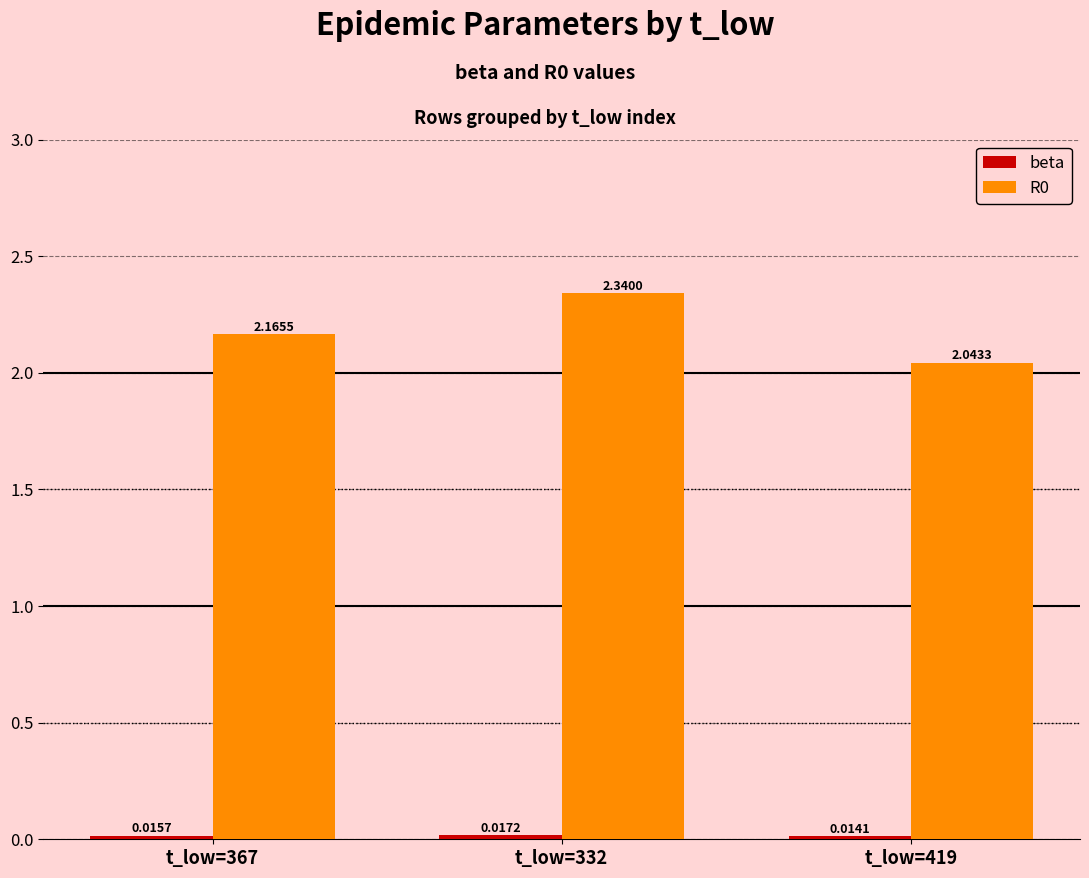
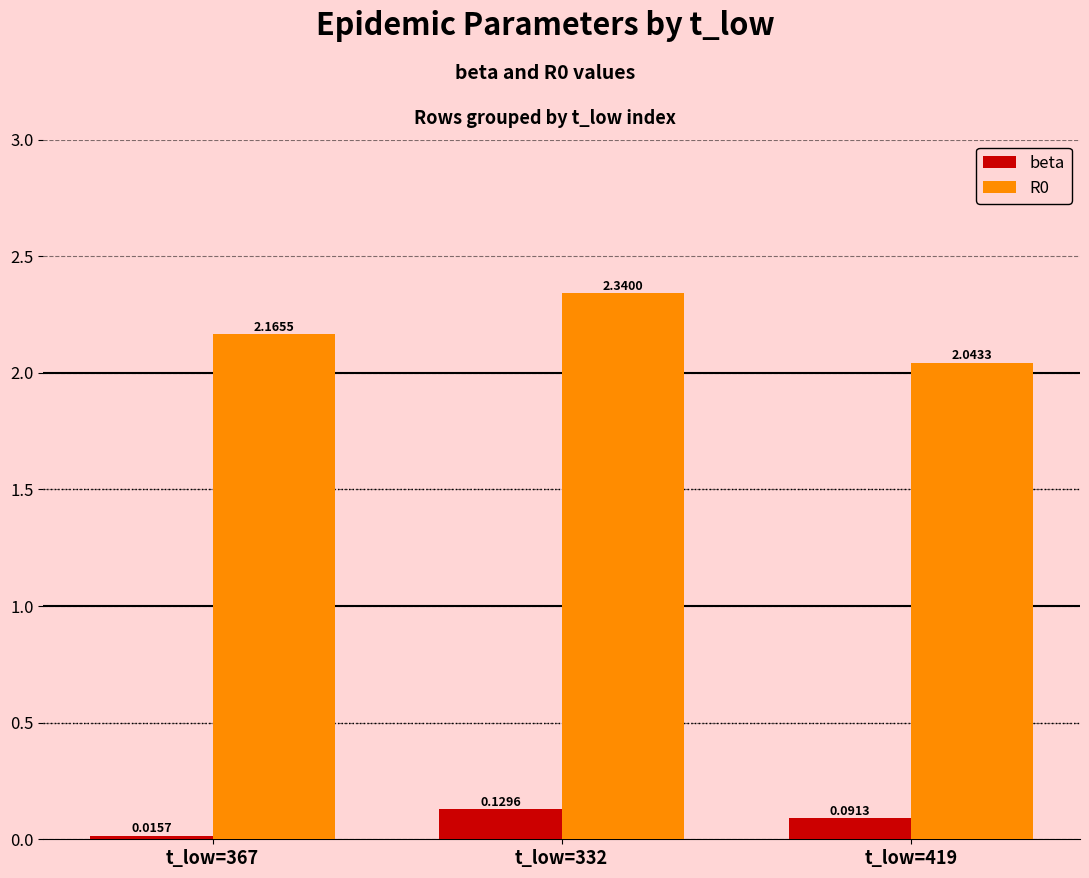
beta, t_low=332: 0.0172 -> 0.1296
beta, t_low=419: 0.0141 -> 0.0913
